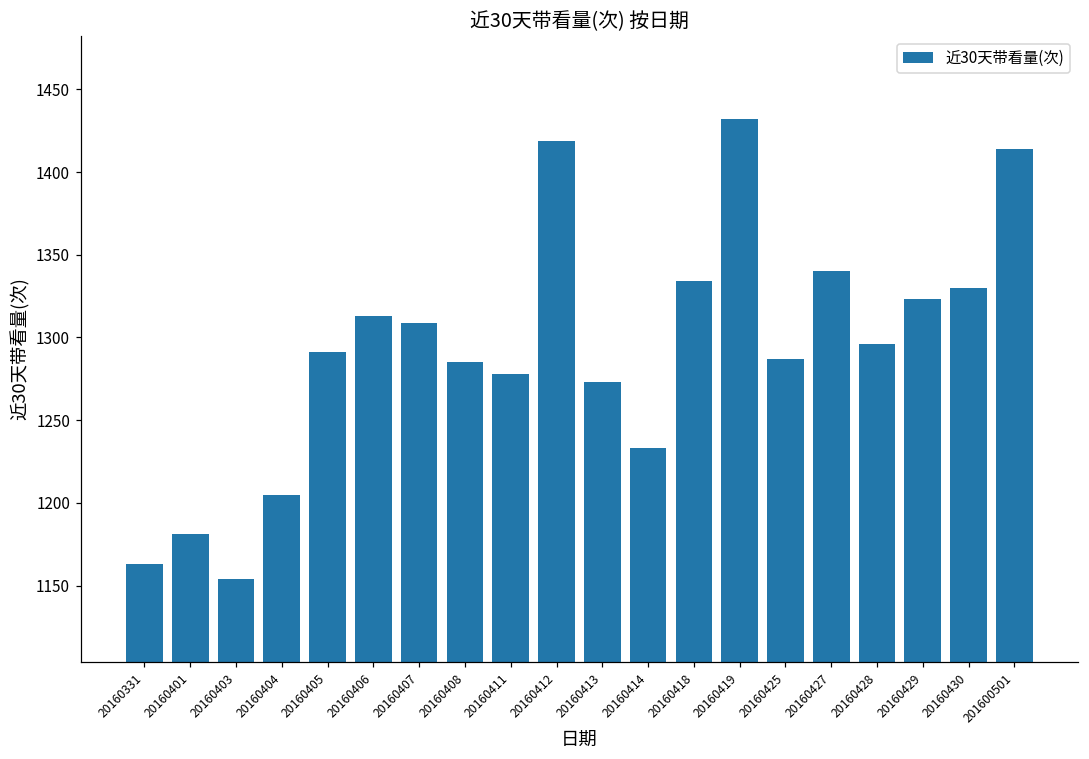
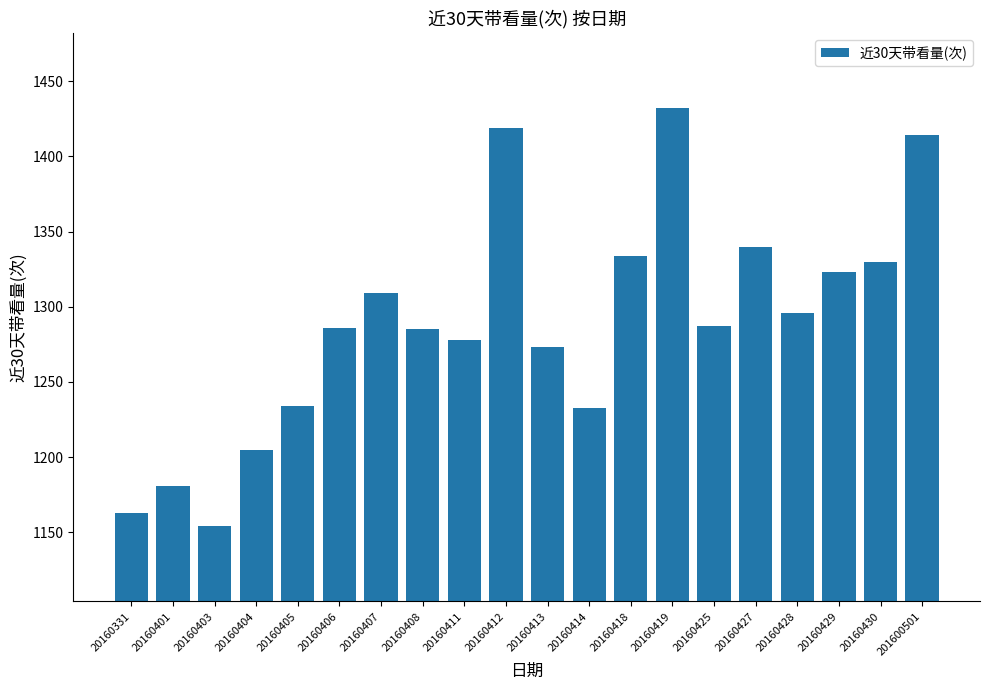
20160405: 1291 -> 1234
20160406: 1313 -> 1286
